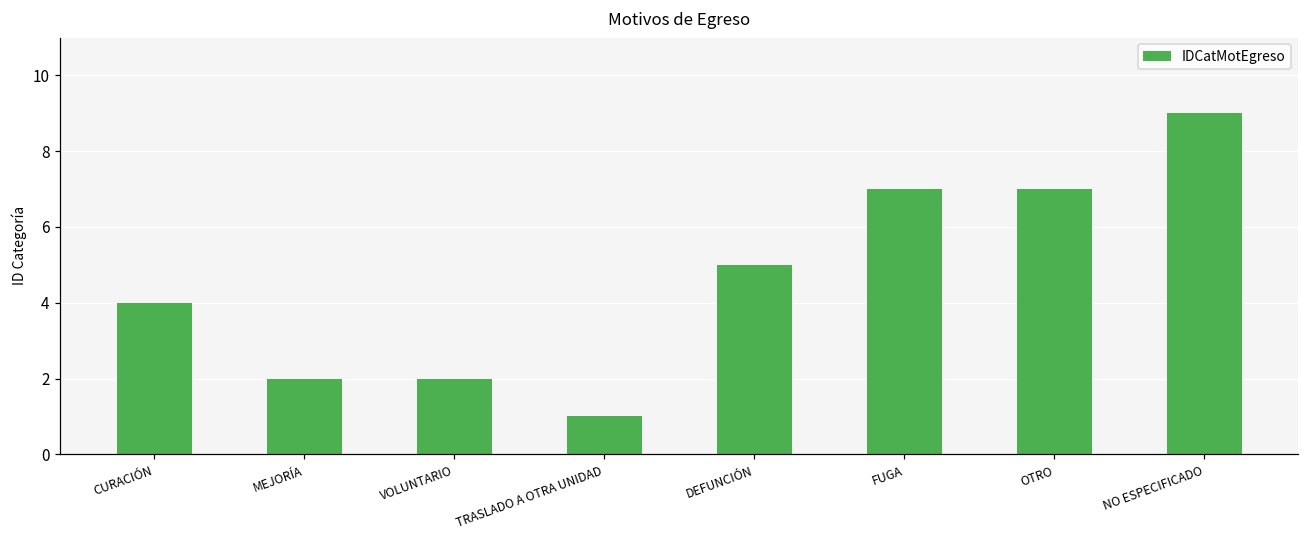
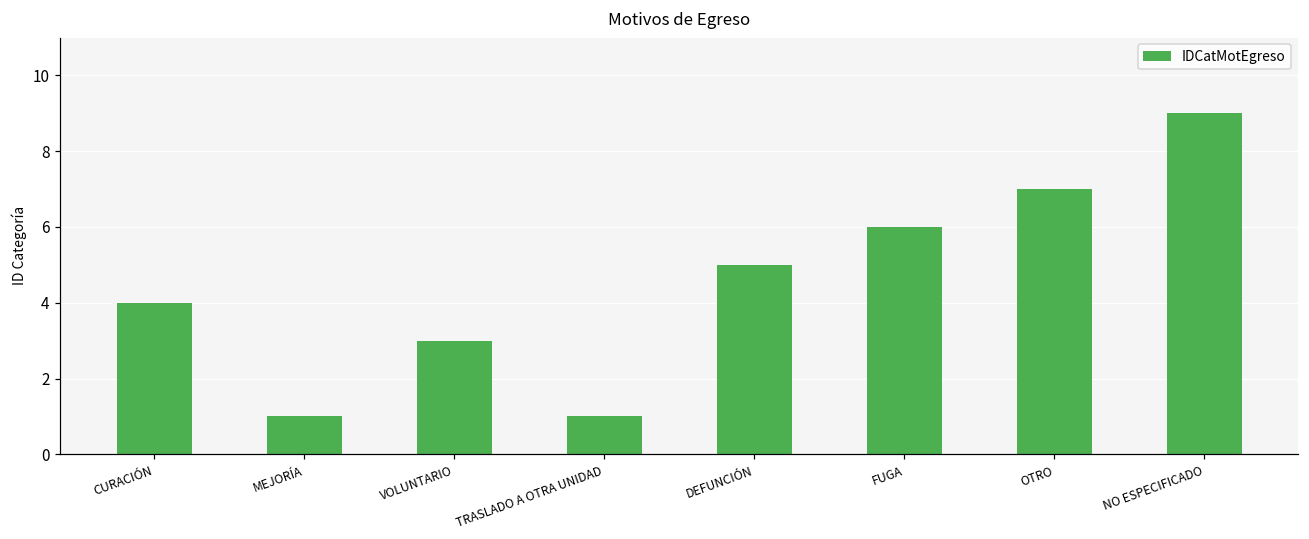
MEJORÍA: 2 -> 1
VOLUNTARIO: 2 -> 3
FUGA: 7 -> 6
